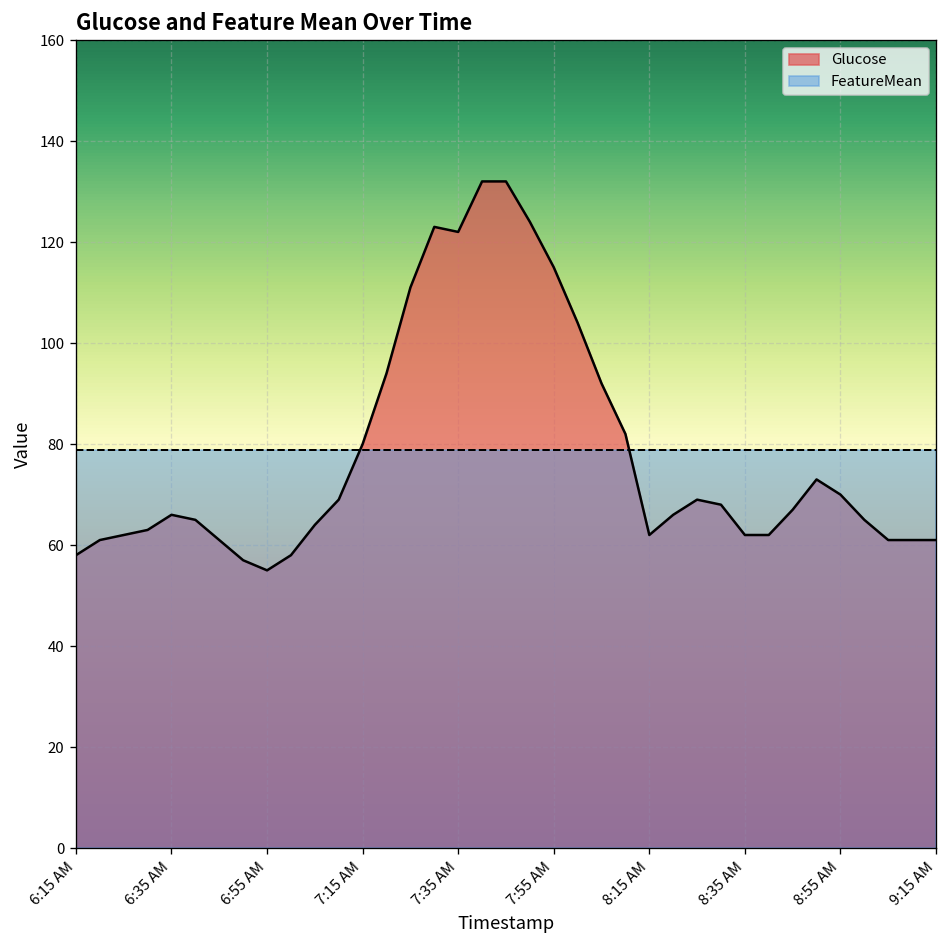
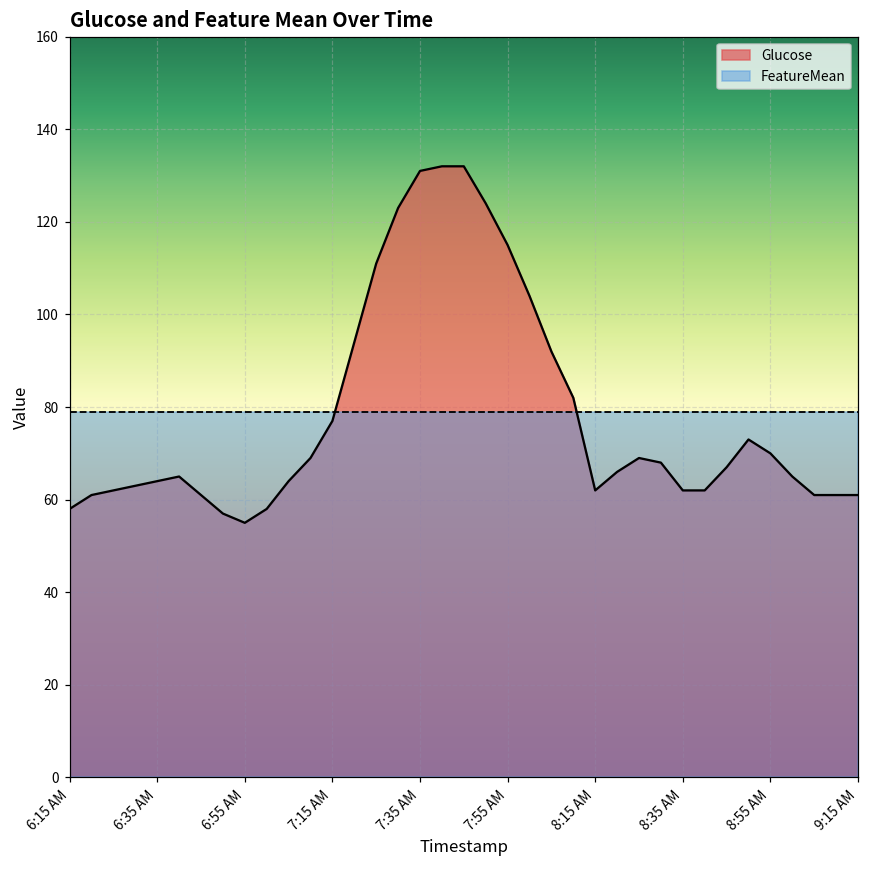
Glucose, 6:35 AM: 66 -> 64
Glucose, 7:15 AM: 80 -> 77
Glucose, 7:35 AM: 122 -> 131
